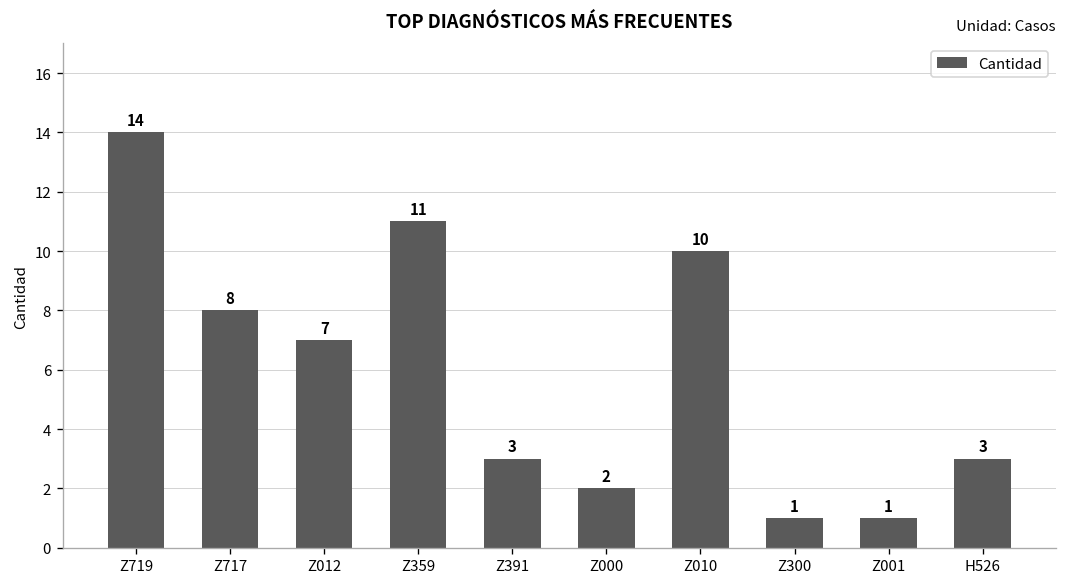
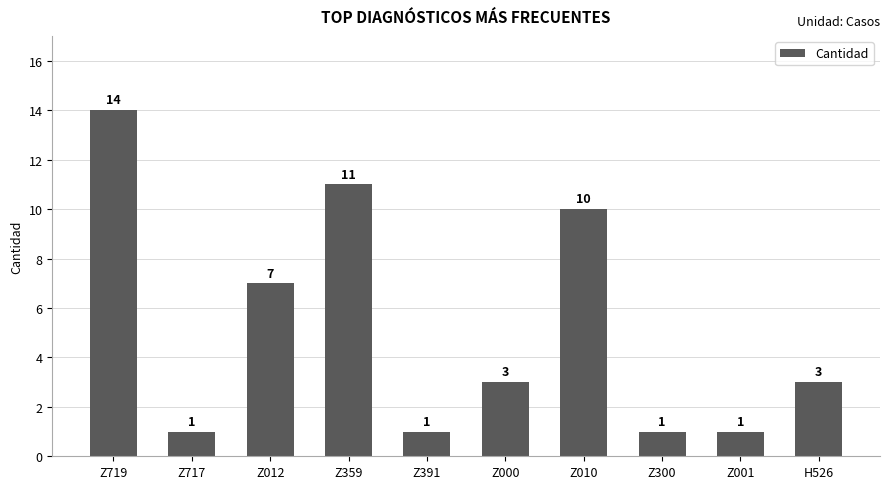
Z717: 8 -> 1
Z391: 3 -> 1
Z000: 2 -> 3
